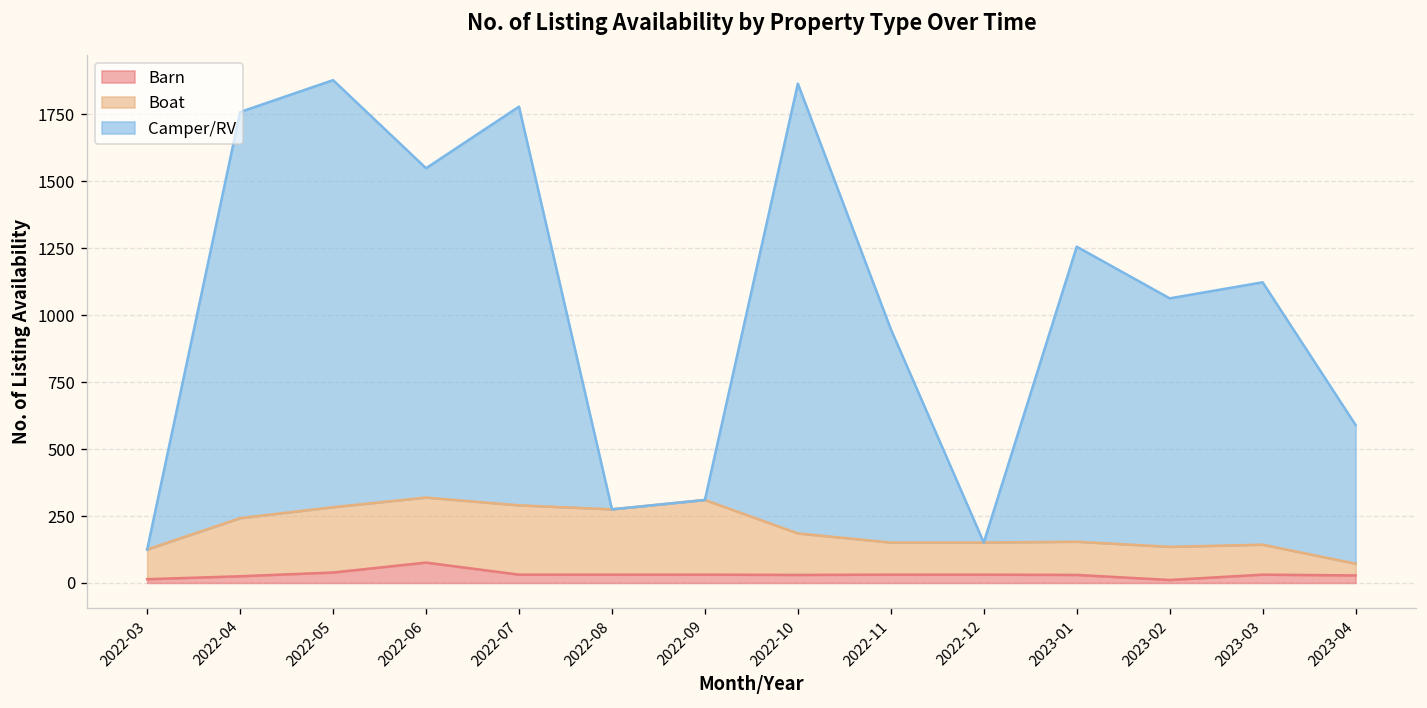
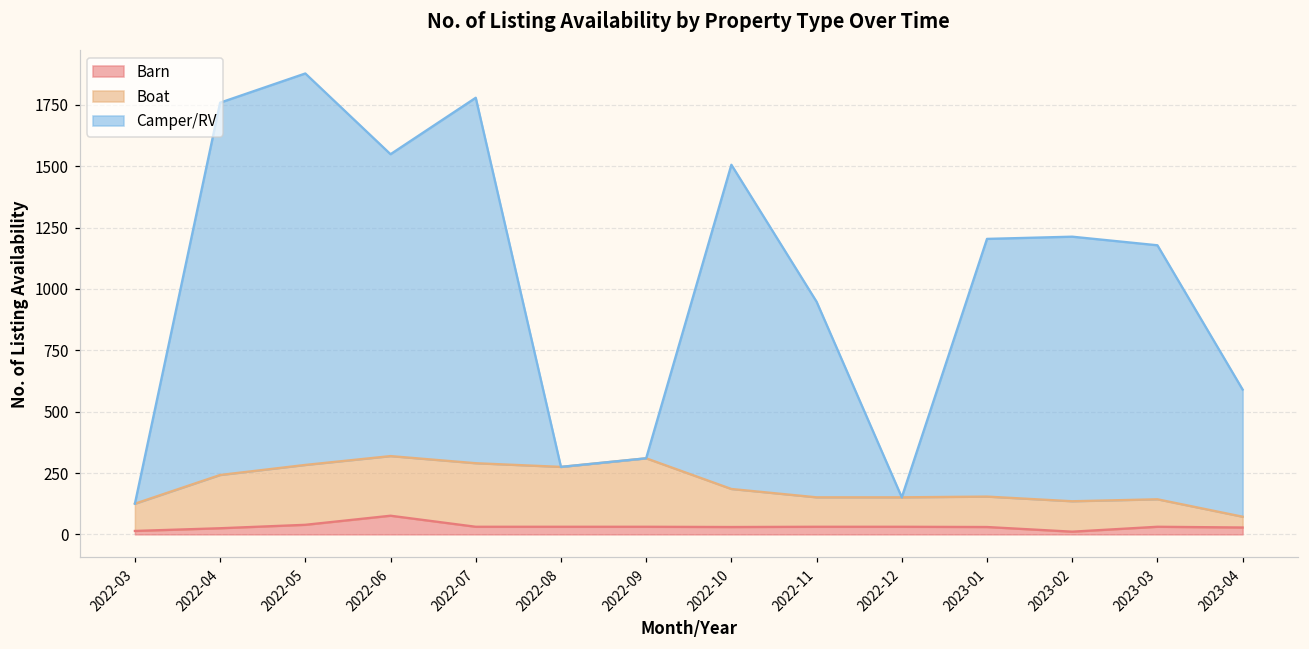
Camper/RV, 2022-10: 1680 -> 1320
Camper/RV, 2023-01: 1100 -> 1050
Camper/RV, 2023-02: 930 -> 1080
Camper/RV, 2023-03: 980 -> 1040
